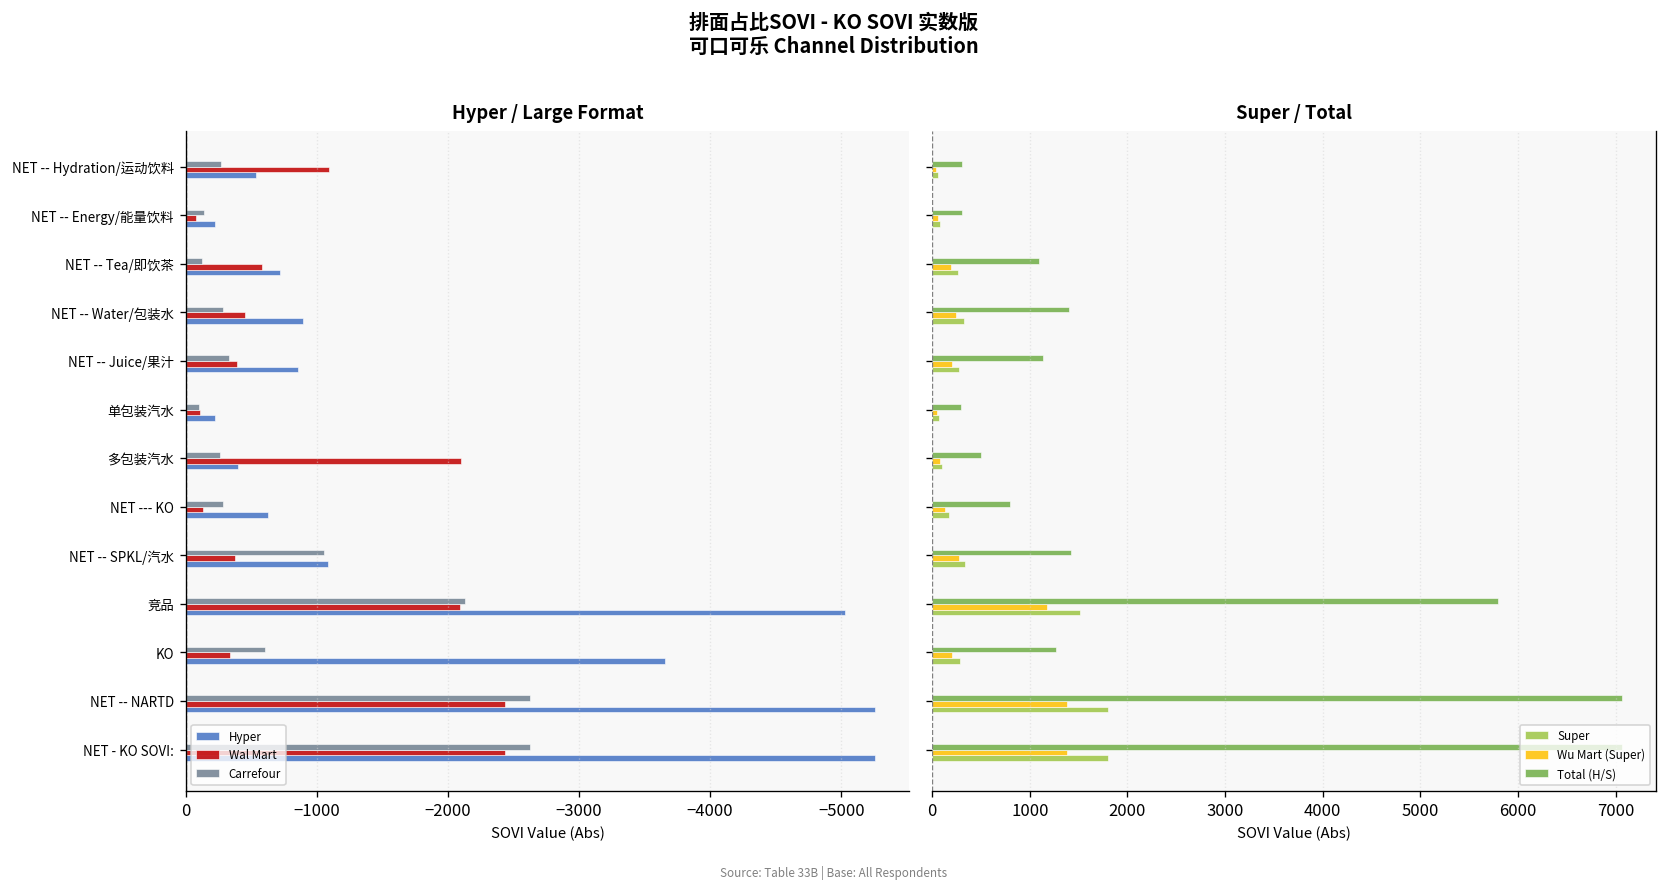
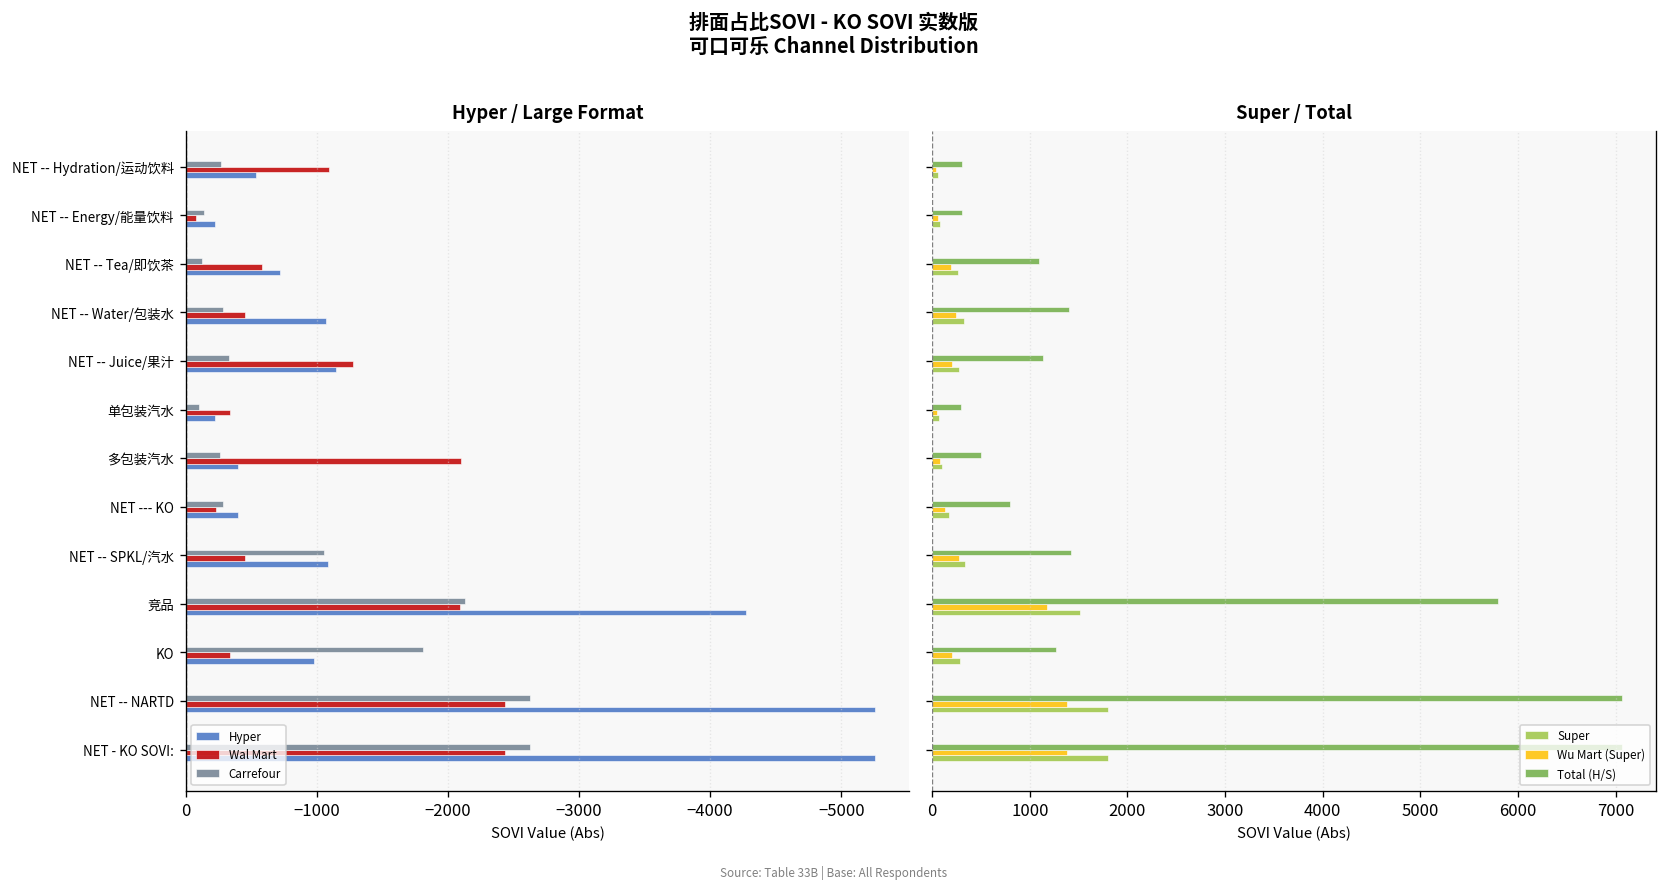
Hyper / Large Format, Hyper, NET -- Water/包装水: -900 -> -1070
Hyper / Large Format, Wal Mart, NET -- Juice/果汁: -390 -> -1270
Hyper / Large Format, Hyper, NET -- Juice/果汁: -860 -> -1150
Hyper / Large Format, Wal Mart, 单包装汽水: -110 -> -340
Hyper / Large Format, Wal Mart, NET --- KO: -130 -> -230
Hyper / Large Format, Hyper, NET --- KO: -630 -> -400
Hyper / Large Format, Wal Mart, NET -- SPKL/汽水: -380 -> -450
Hyper / Large Format, Hyper, 竞品: -5030 -> -4270
Hyper / Large Format, Carrefour, KO: -600 -> -1810
Hyper / Large Format, Hyper, KO: -3650 -> -980
